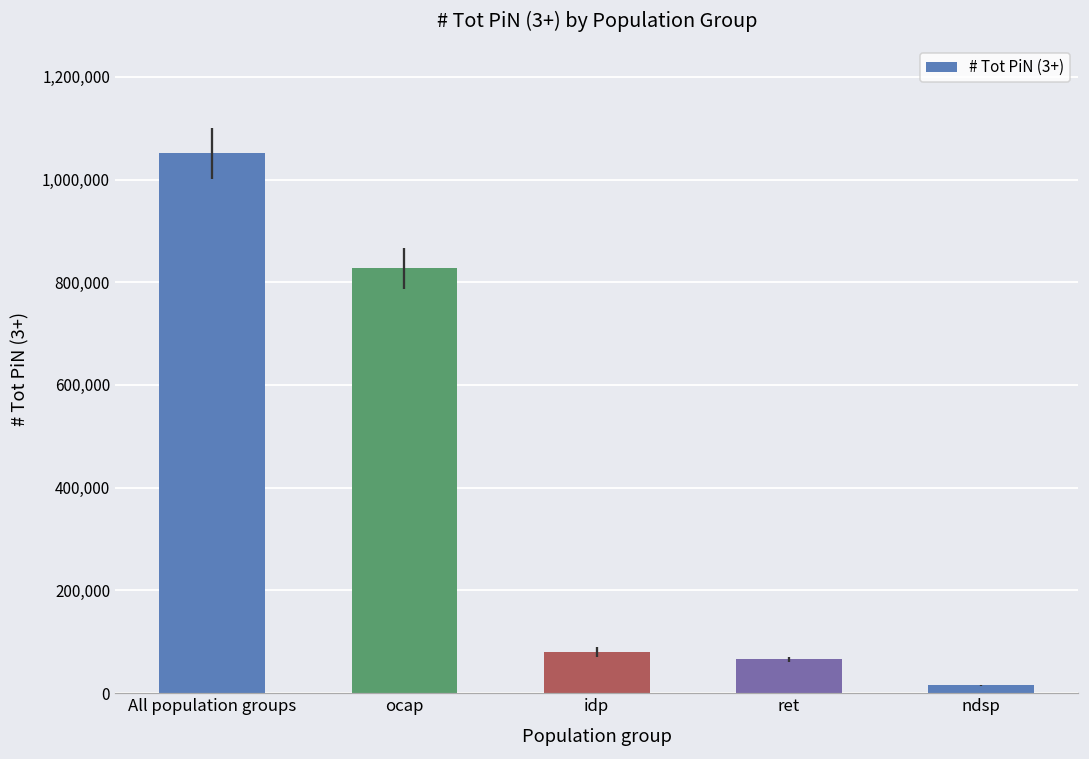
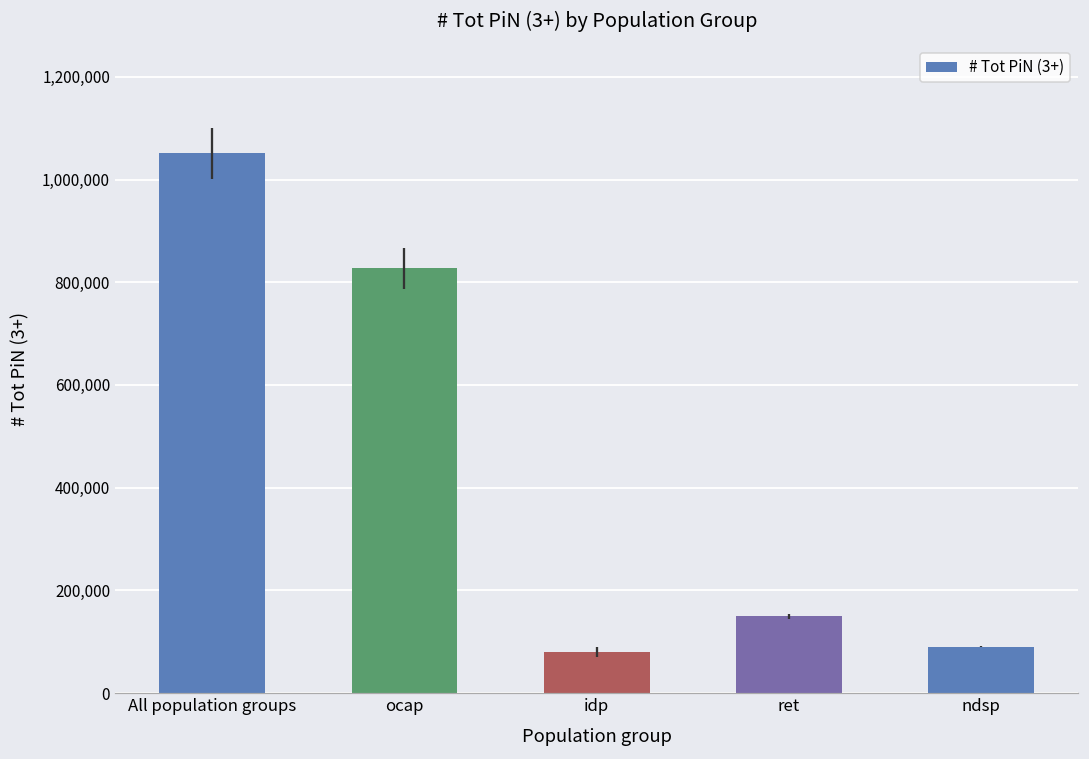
ret: 70,000 -> 150,000
ndsp: 20,000 -> 90,000
